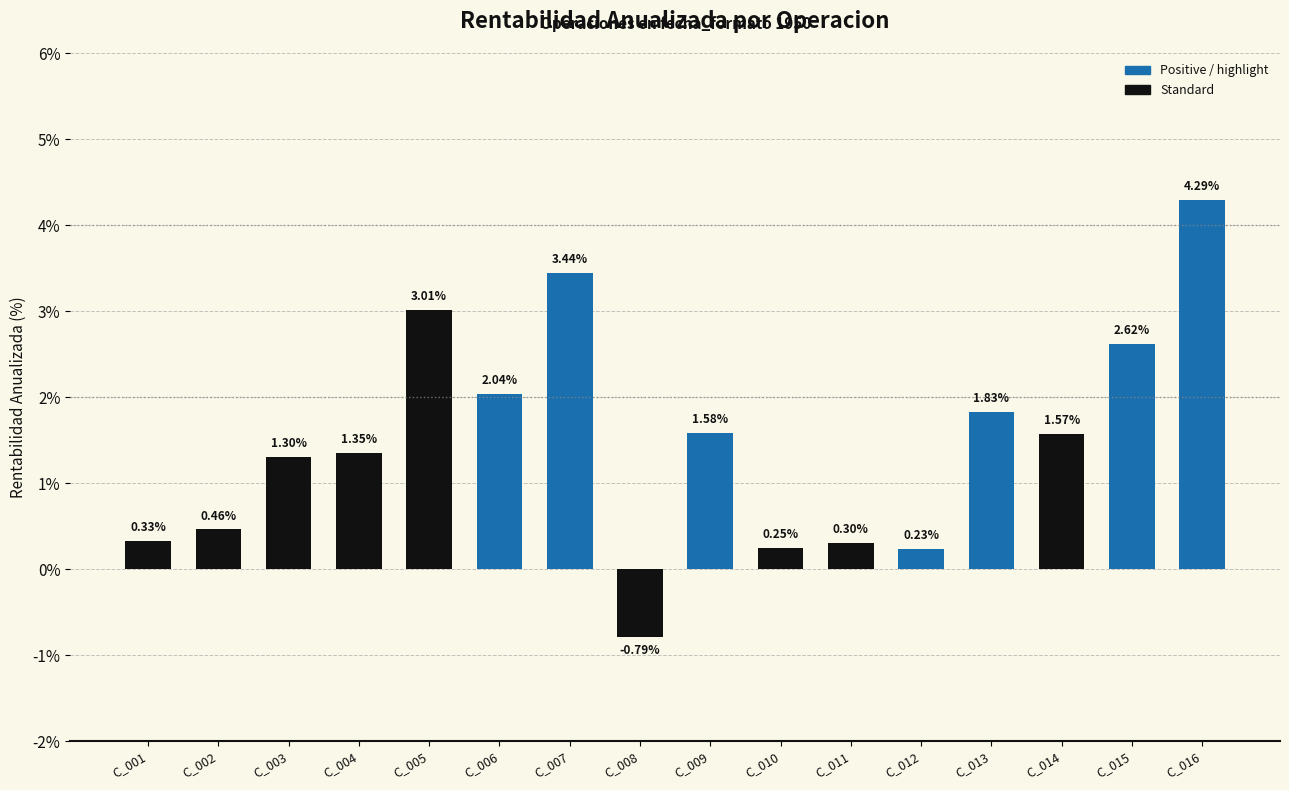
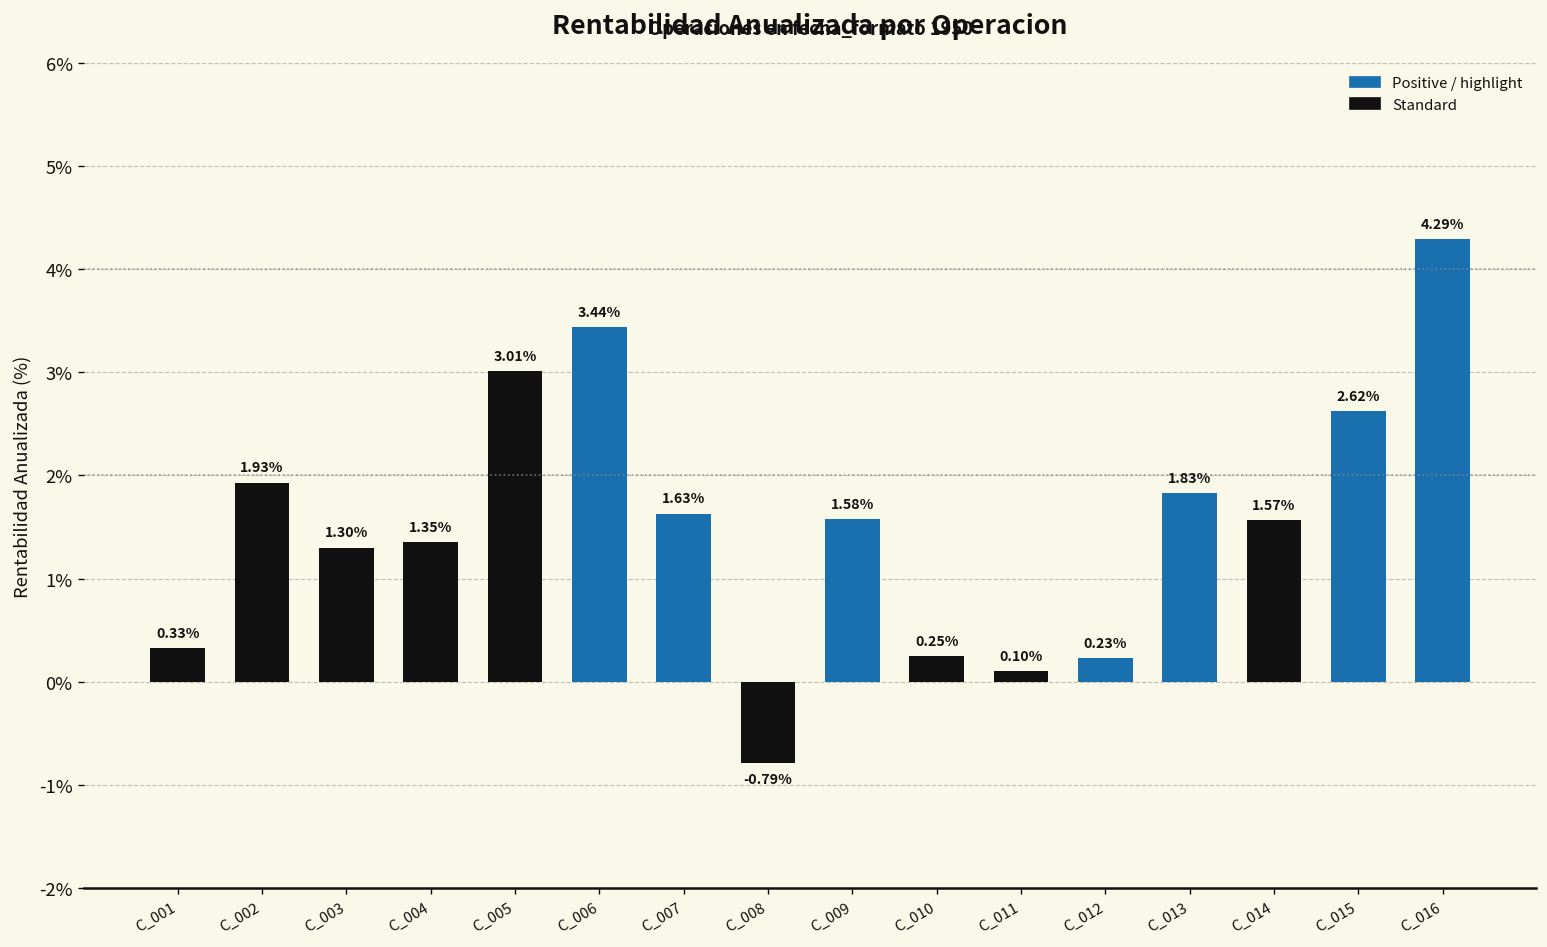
C_002: 0.46% -> 1.93%
C_006: 2.04% -> 3.44%
C_007: 3.44% -> 1.63%
C_011: 0.30% -> 0.10%
